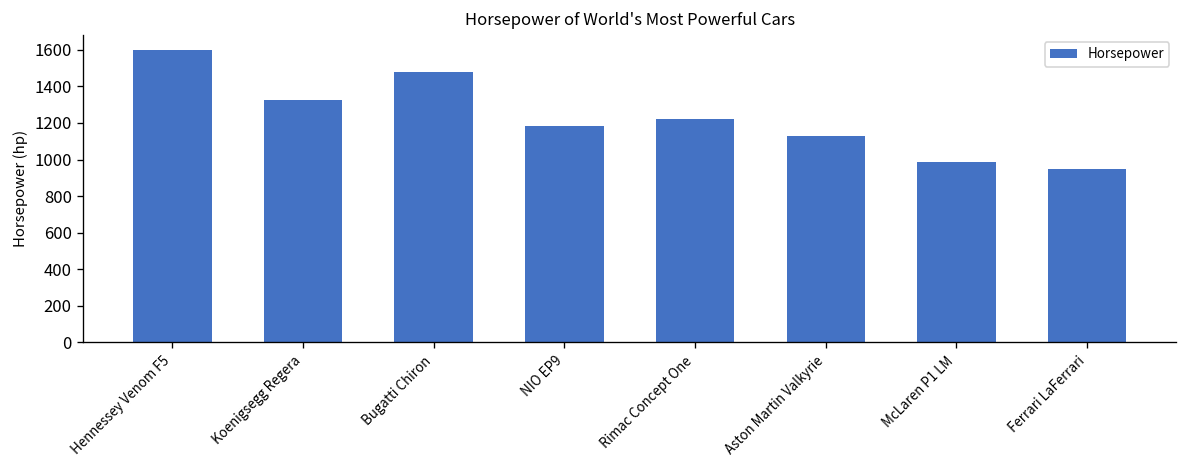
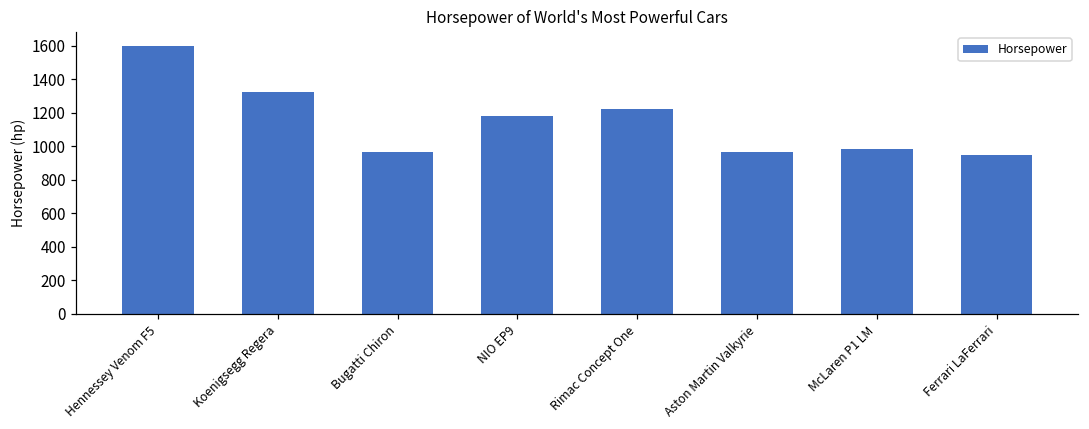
Bugatti Chiron: 1480 -> 970
Aston Martin Valkyrie: 1130 -> 960
